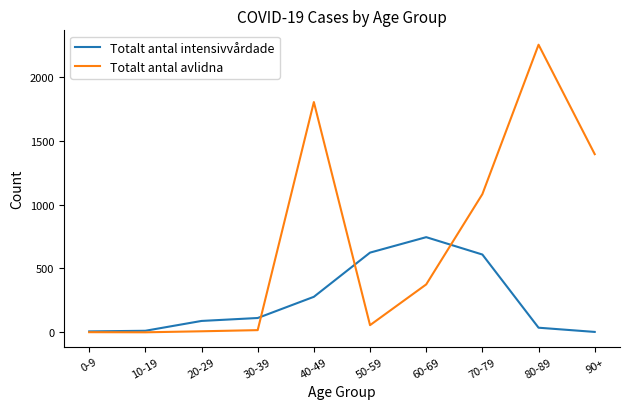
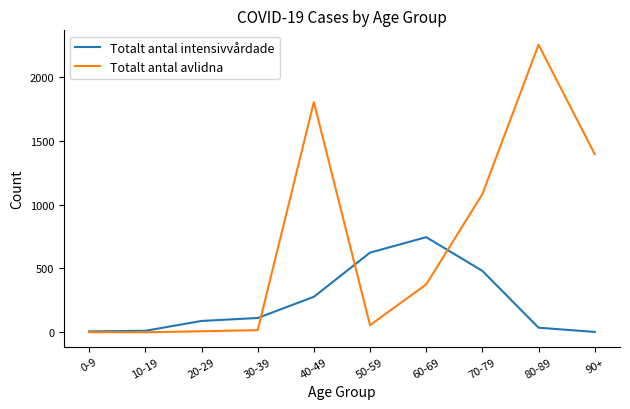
Totalt antal intensivvårdade, 70-79: 610 -> 480
